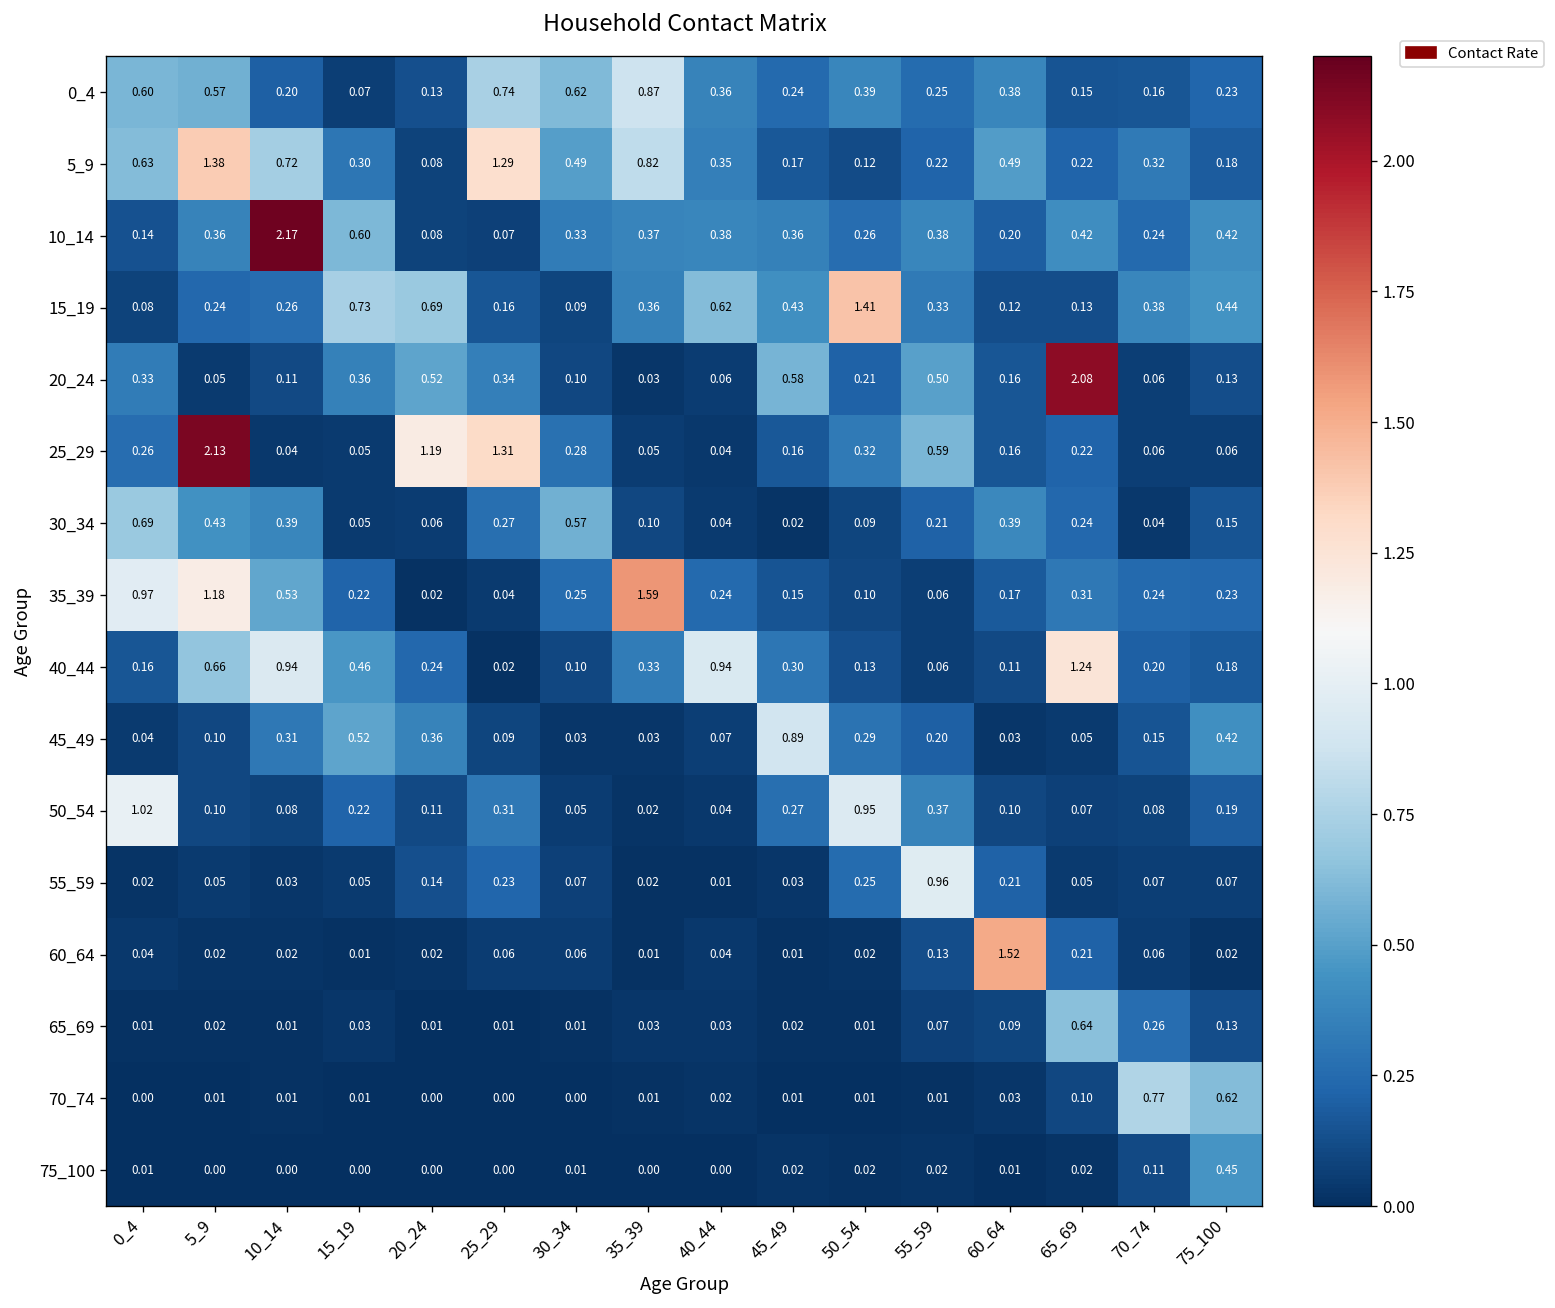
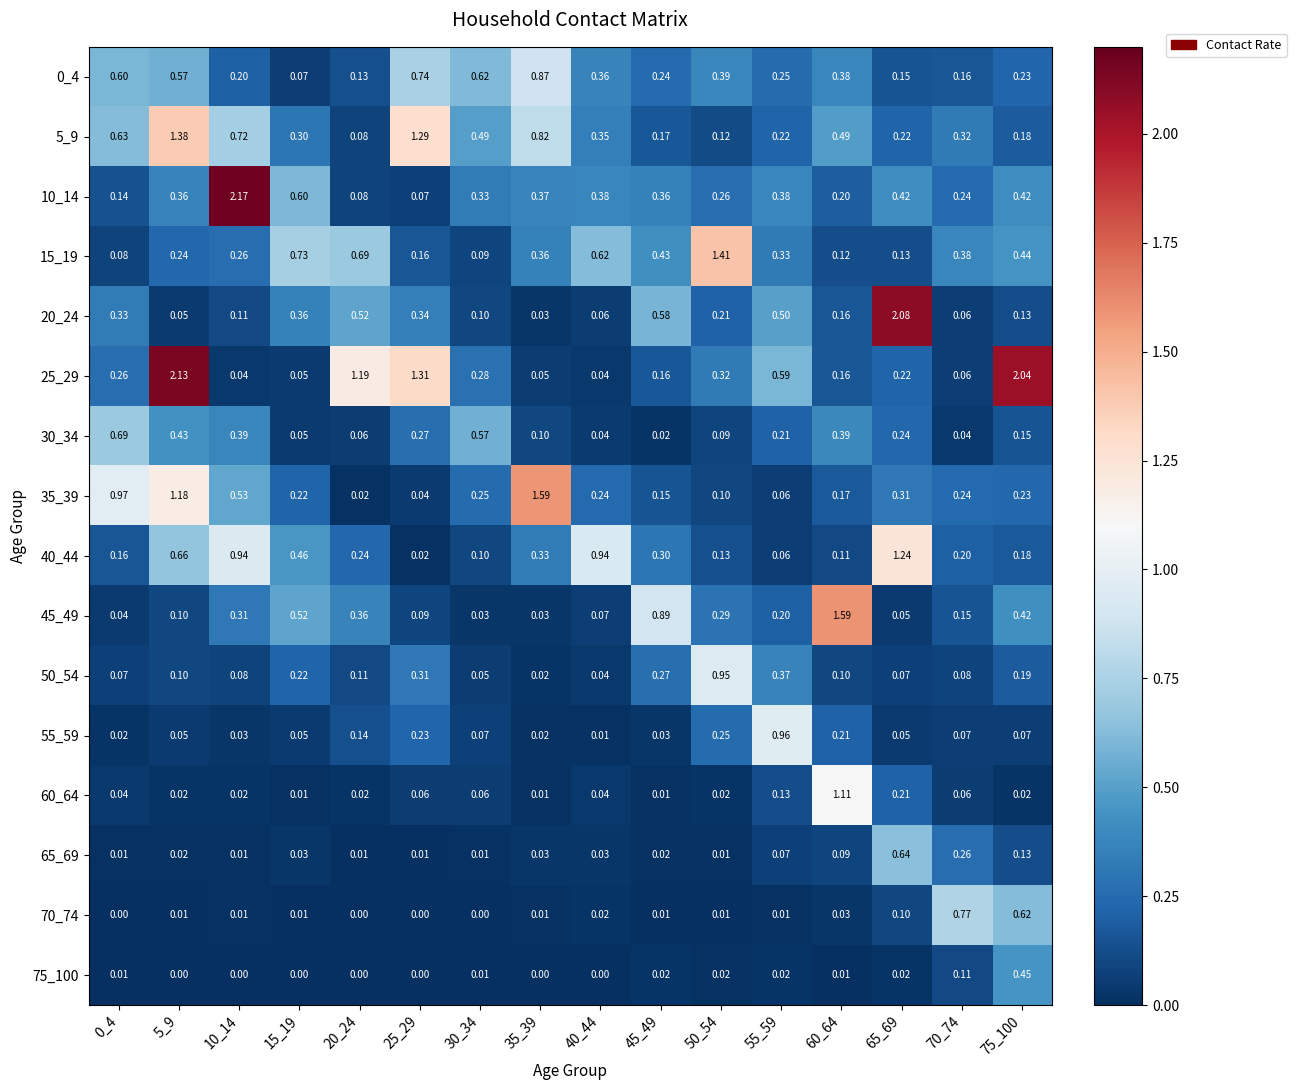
25_29, 75_100: 0.06 -> 2.04
45_49, 60_64: 0.03 -> 1.59
50_54, 0_4: 1.02 -> 0.07
60_64, 60_64: 1.52 -> 1.11
